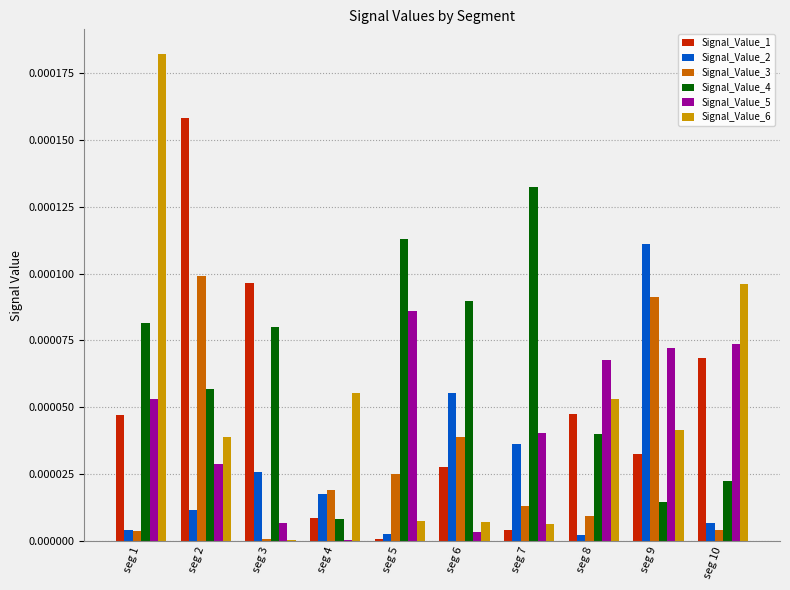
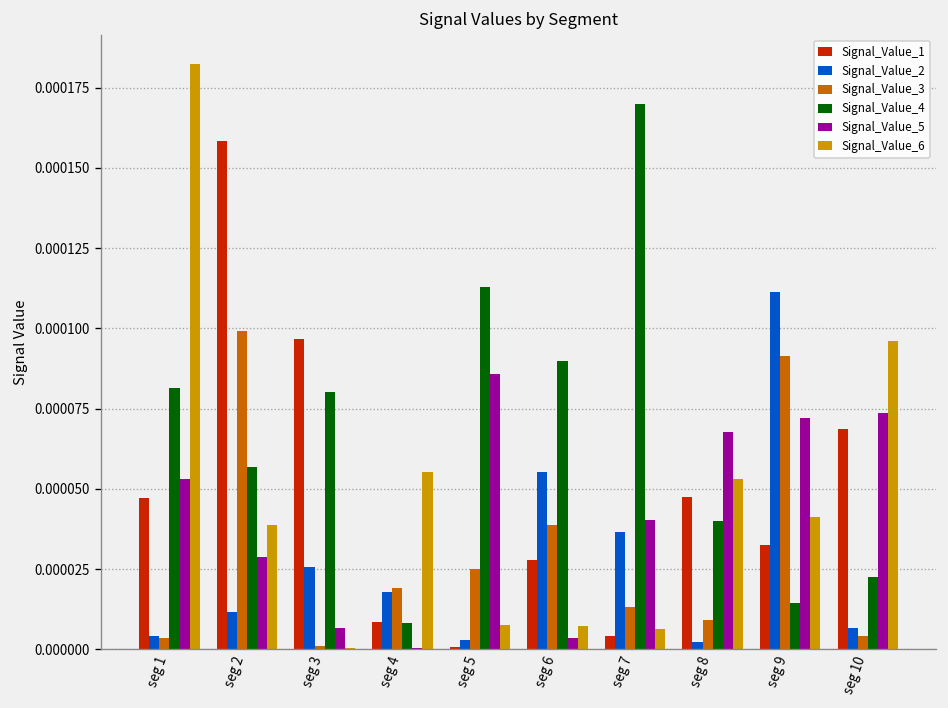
Signal_Value_4, seg 7: 0.000132 -> 0.000170
